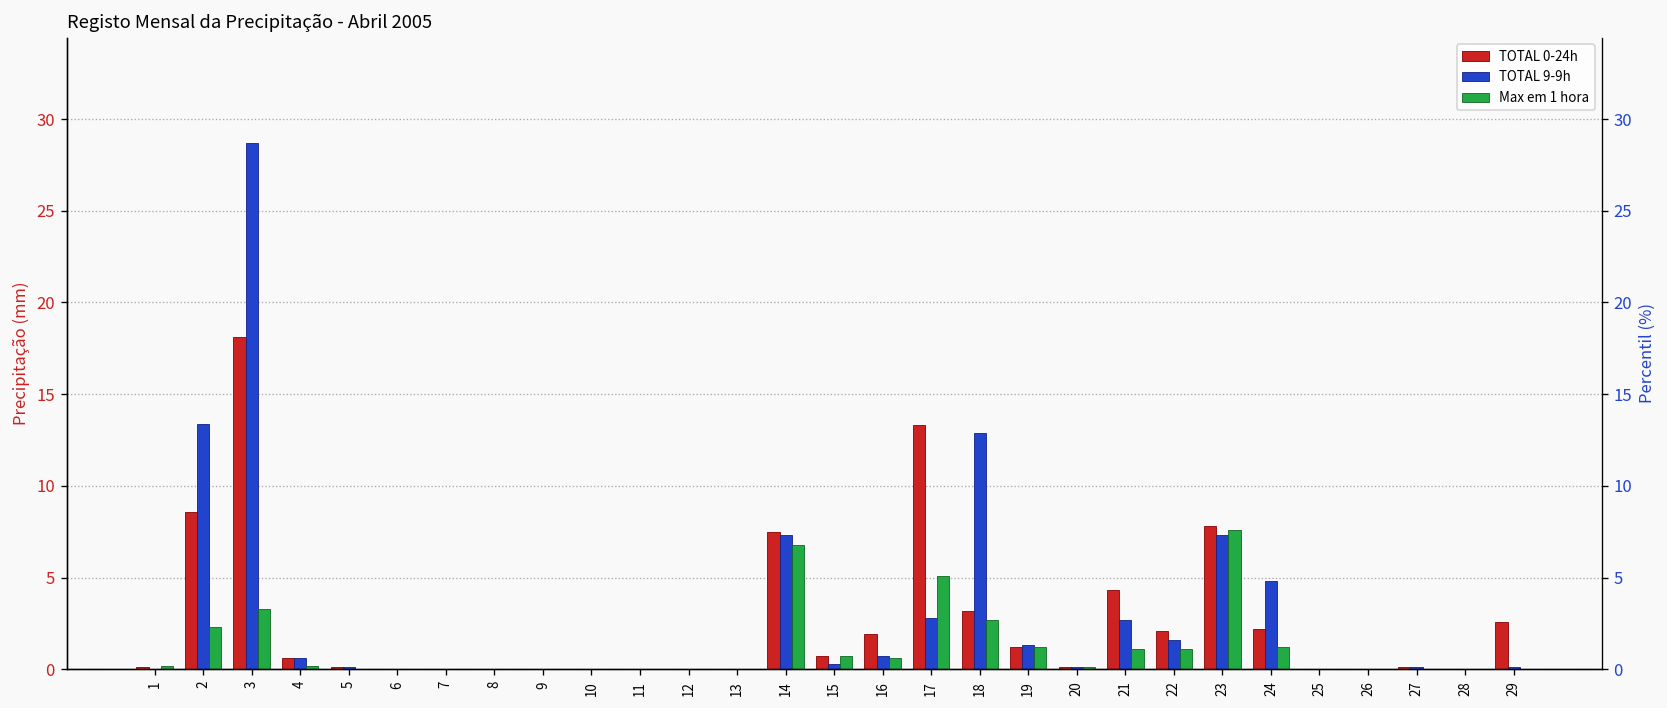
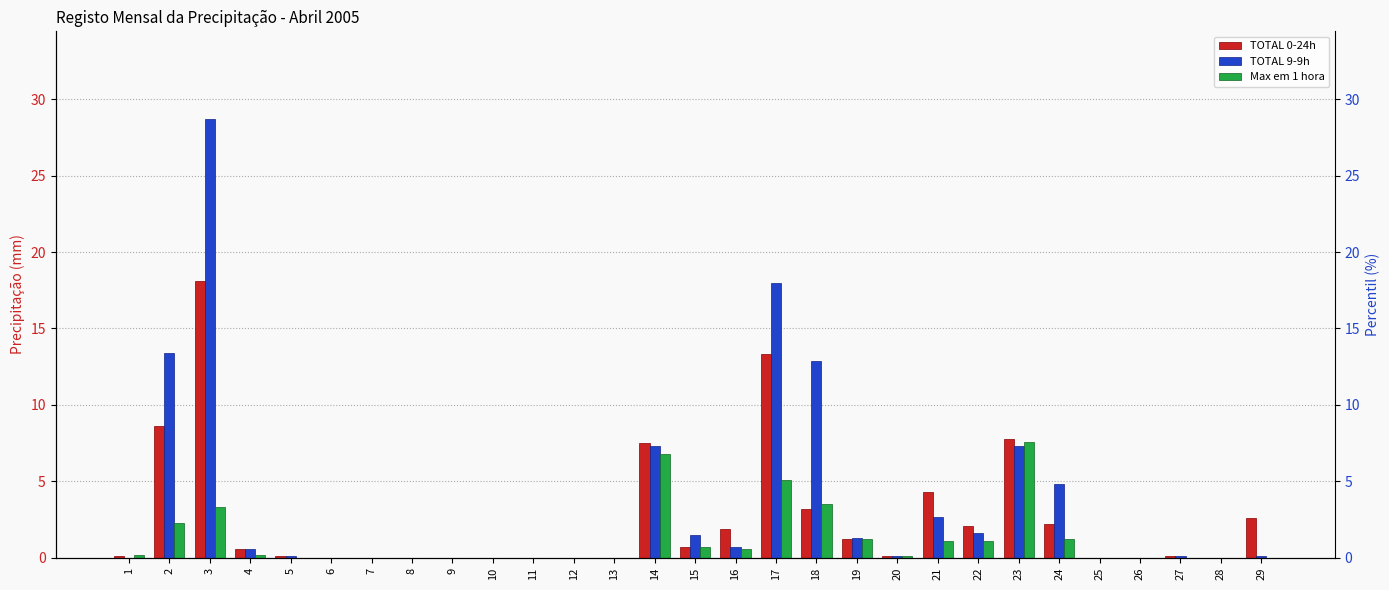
TOTAL 9-9h, 15: 0.3 -> 1.5
TOTAL 9-9h, 17: 2.8 -> 18.0
Max em 1 hora, 18: 2.7 -> 3.5
